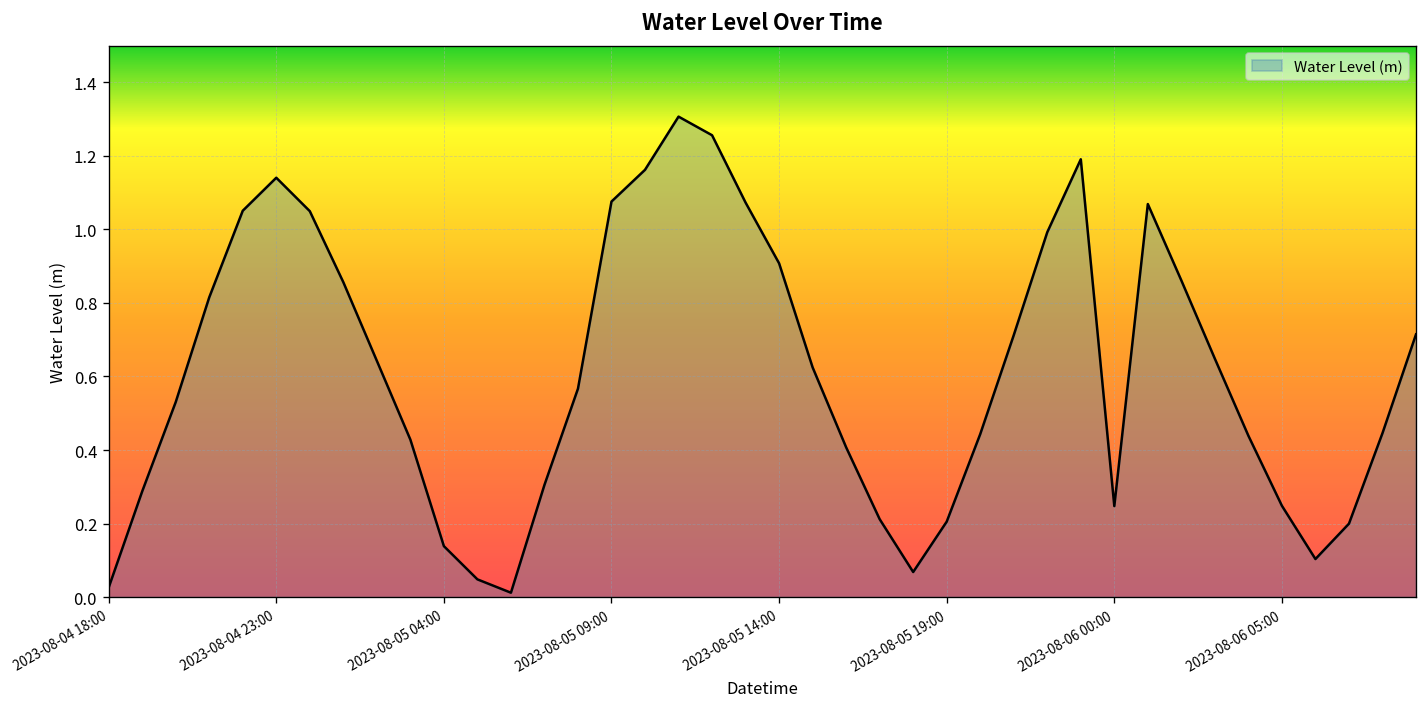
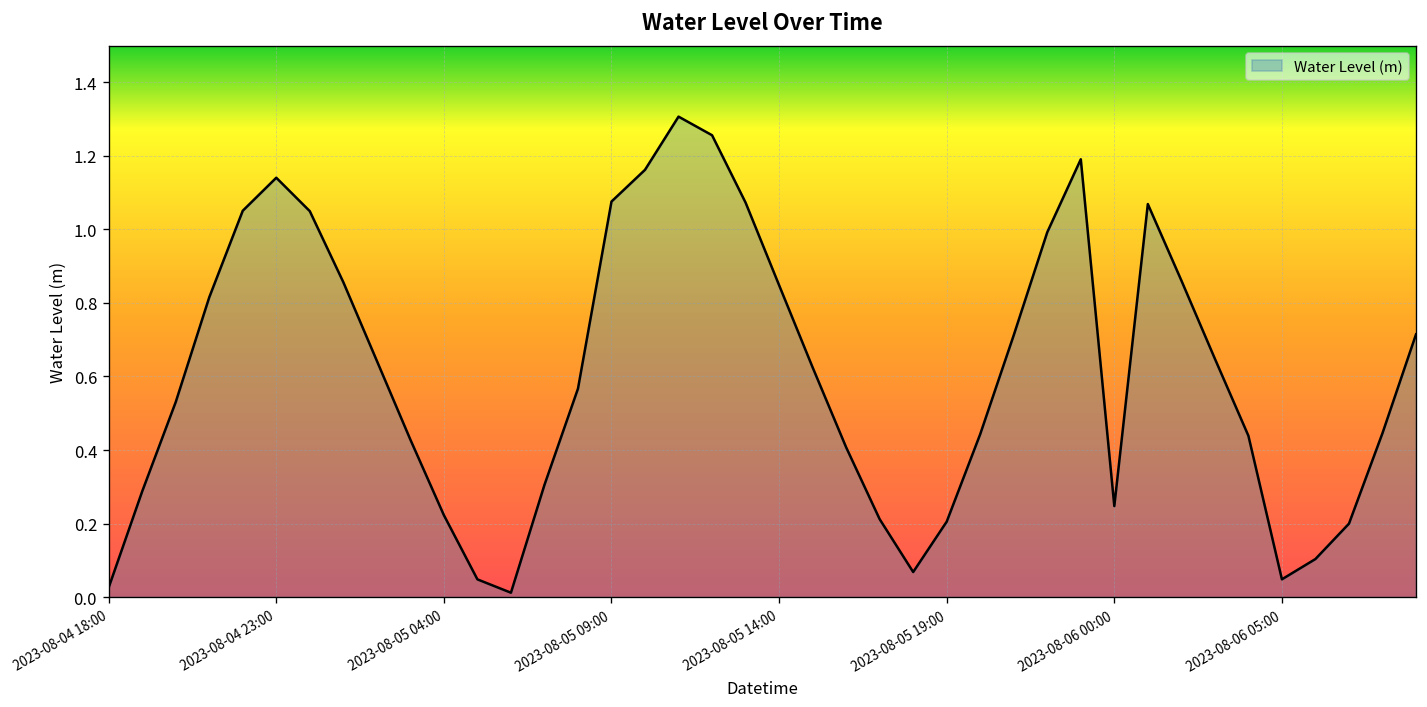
2023-08-05 04:00: 0.14 -> 0.22
2023-08-05 14:00: 0.91 -> 0.85
2023-08-06 05:00: 0.25 -> 0.05
